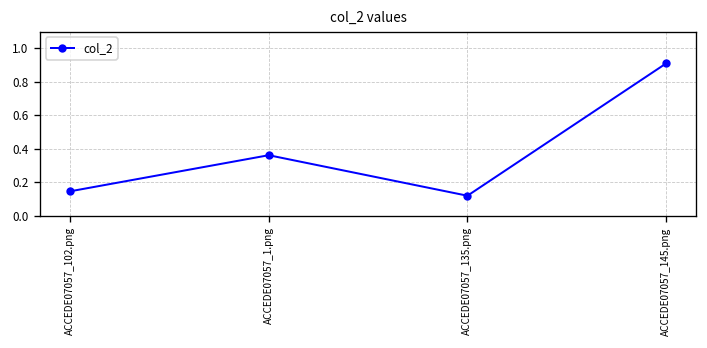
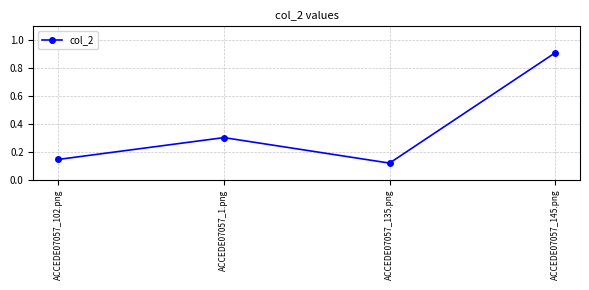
ACCEDE07057_1.png: 0.36 -> 0.30
